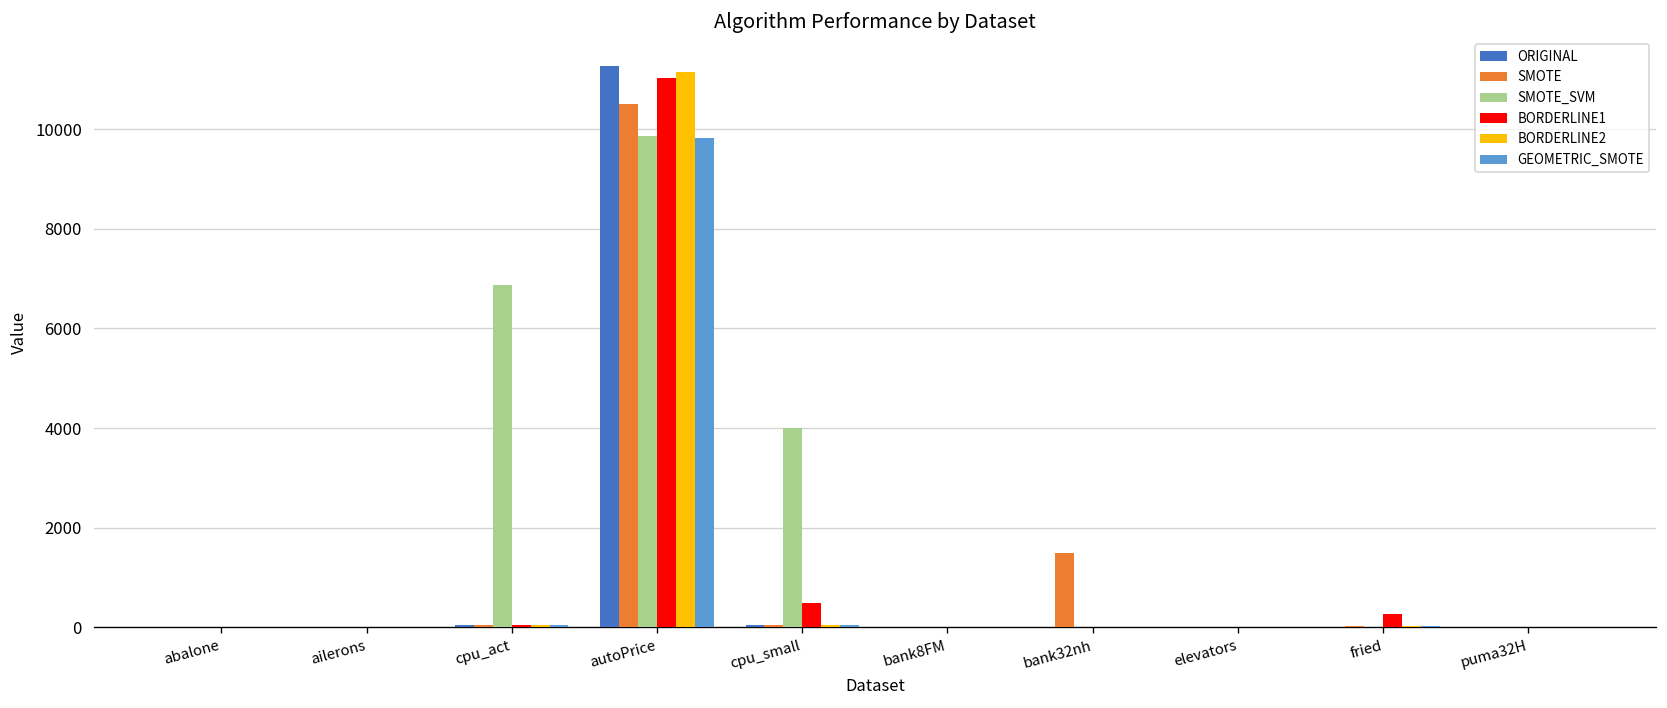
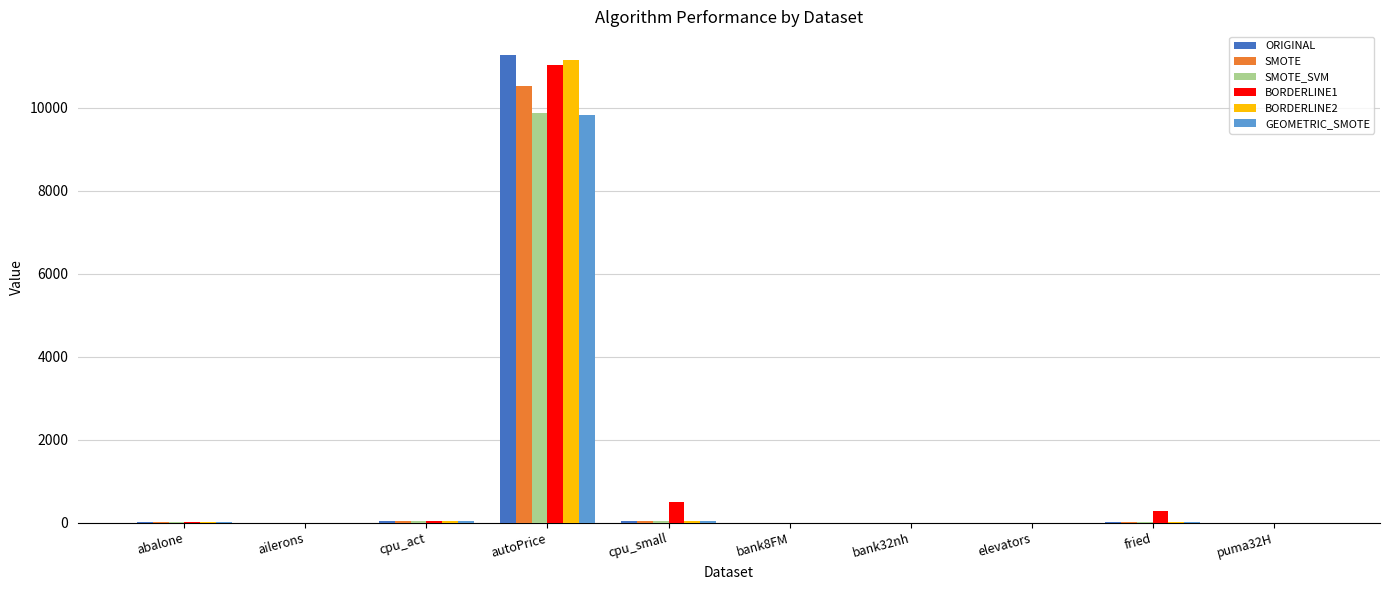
SMOTE_SVM, cpu_act: 6900 -> 0
SMOTE_SVM, cpu_small: 4000 -> 0
SMOTE, bank32nh: 1500 -> 0
